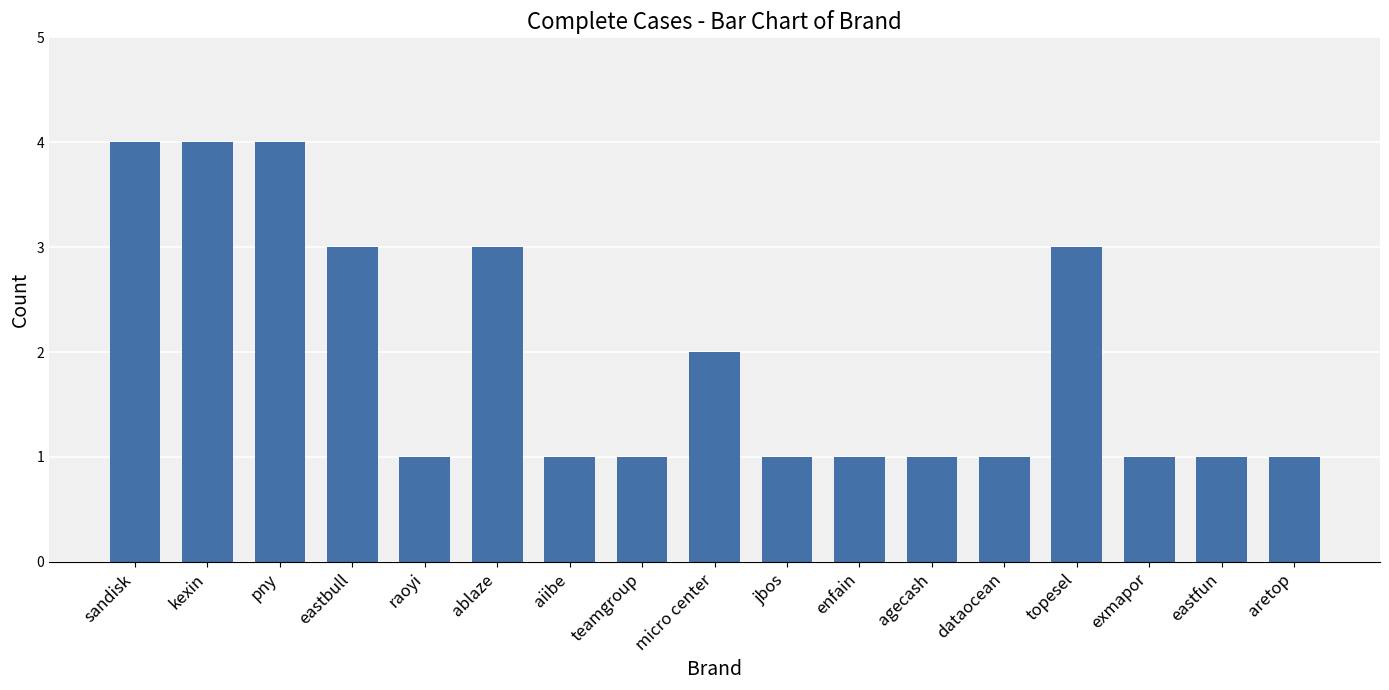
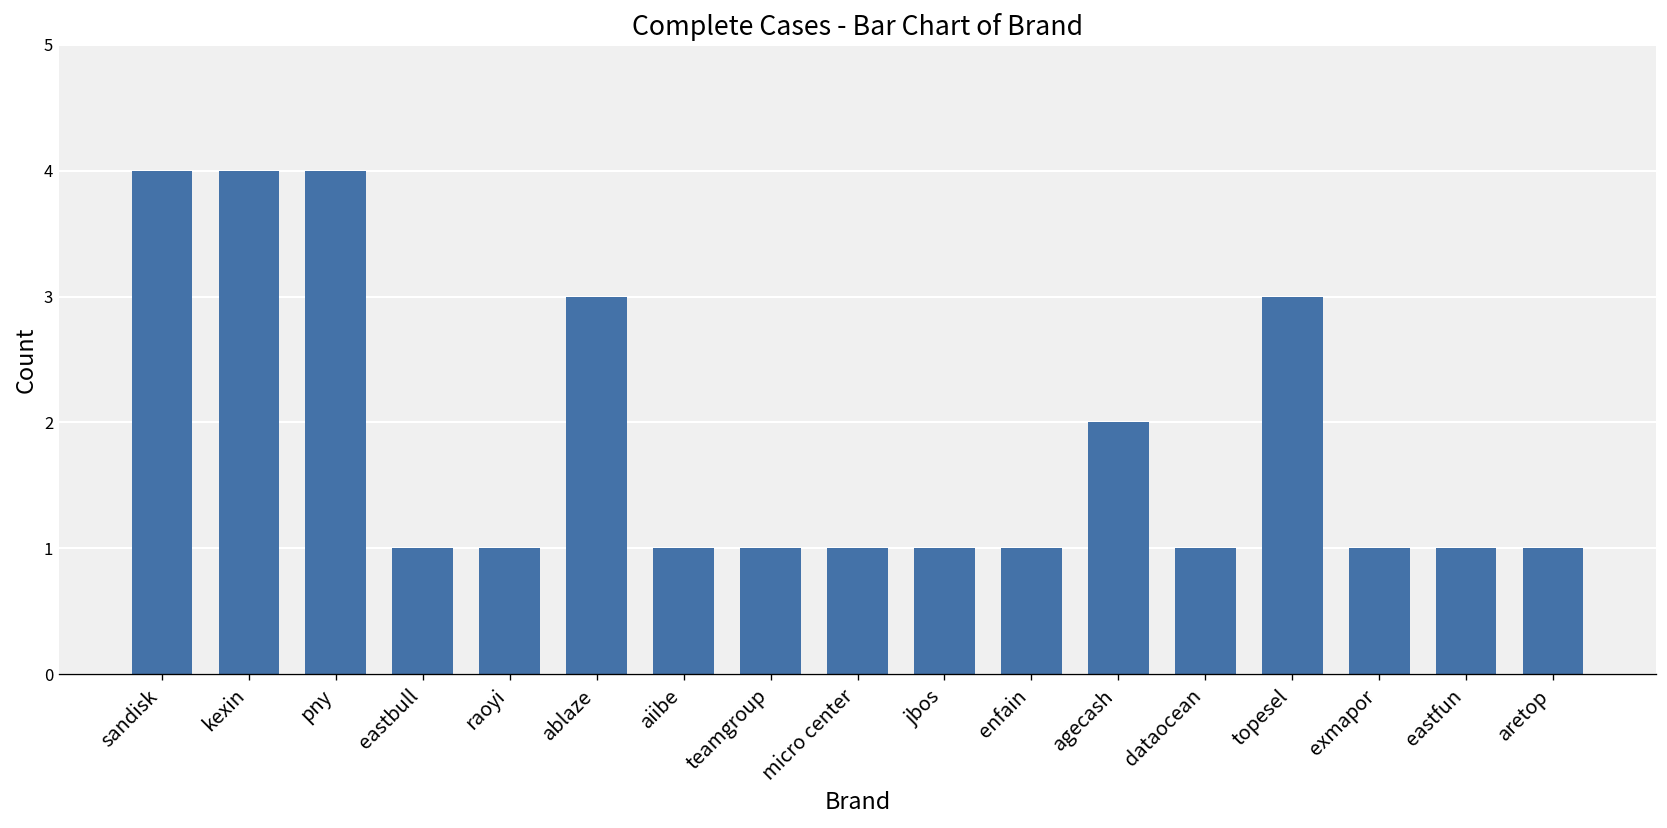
eastbull: 3 -> 1
micro center: 2 -> 1
agecash: 1 -> 2
